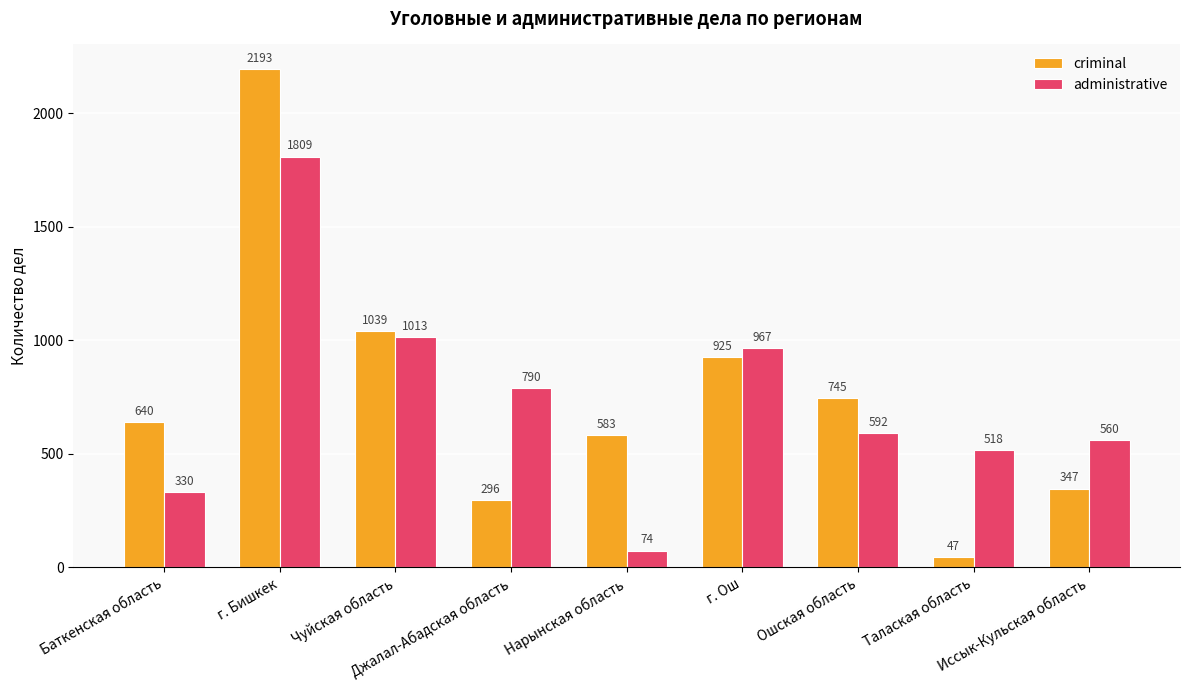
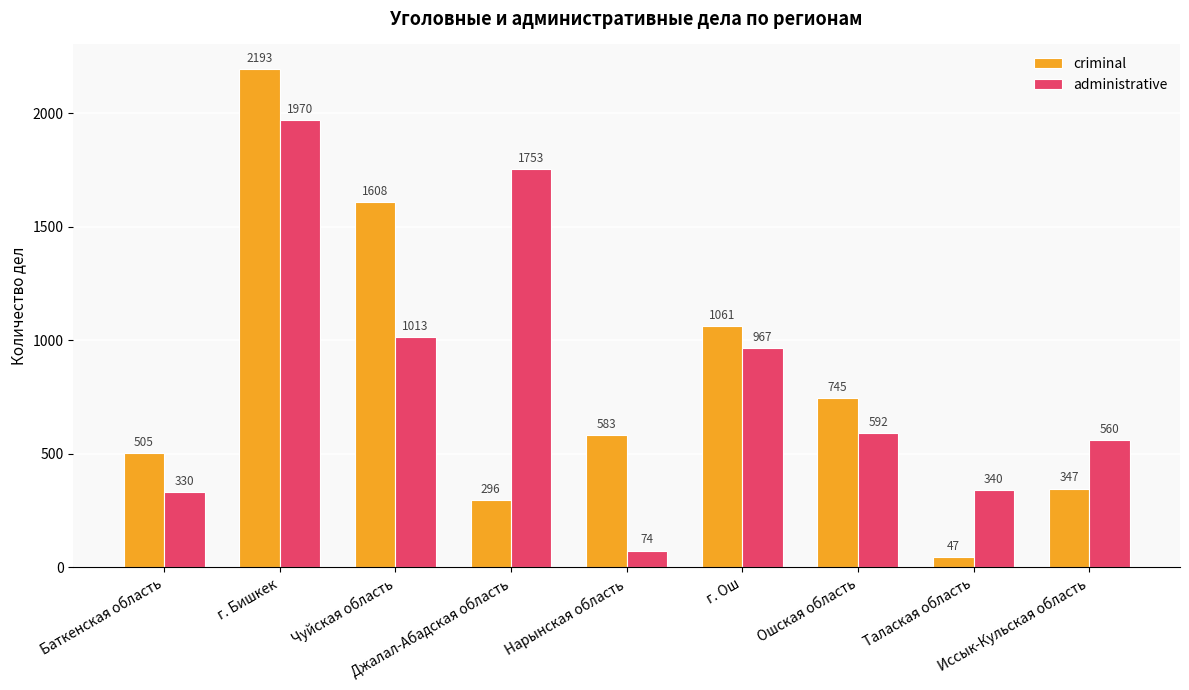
criminal, Баткенская область: 640 -> 505
administrative, г. Бишкек: 1809 -> 1970
criminal, Чуйская область: 1039 -> 1608
administrative, Джалал-Абадская область: 790 -> 1753
criminal, г. Ош: 925 -> 1061
administrative, Талаская область: 518 -> 340
